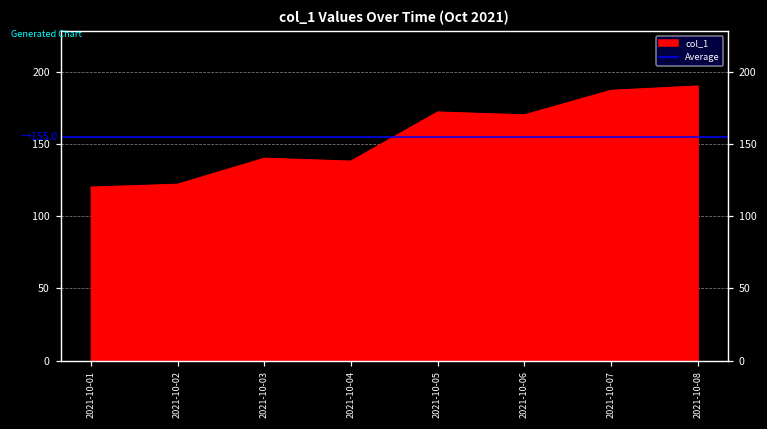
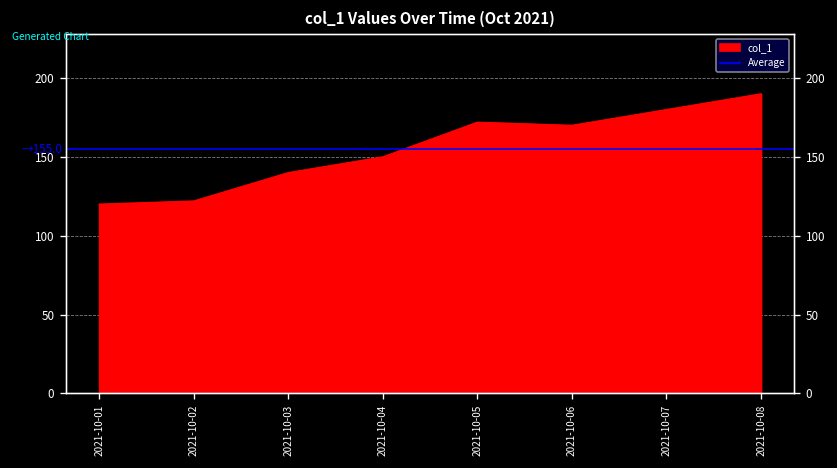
2021-10-04: 138 -> 150
2021-10-07: 187 -> 180
